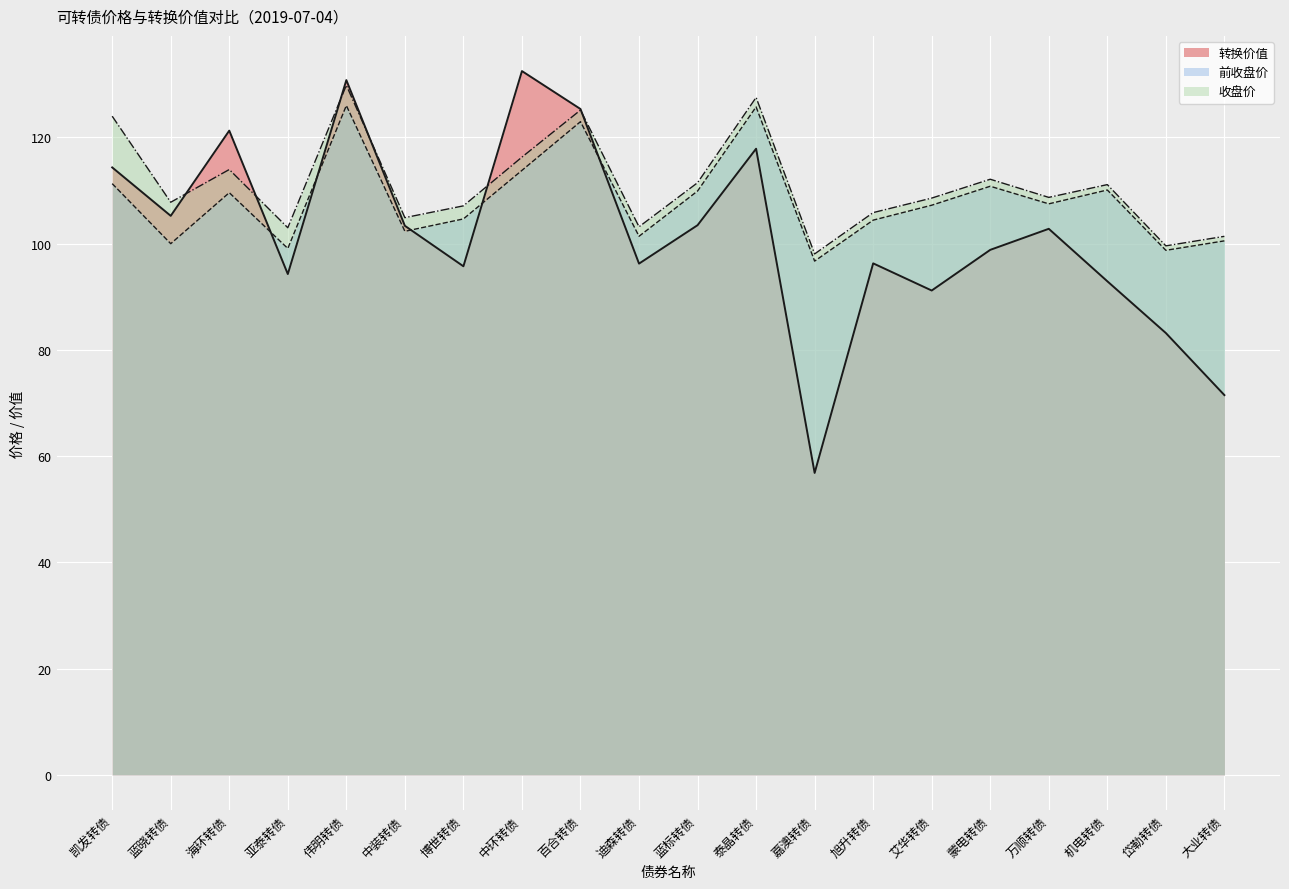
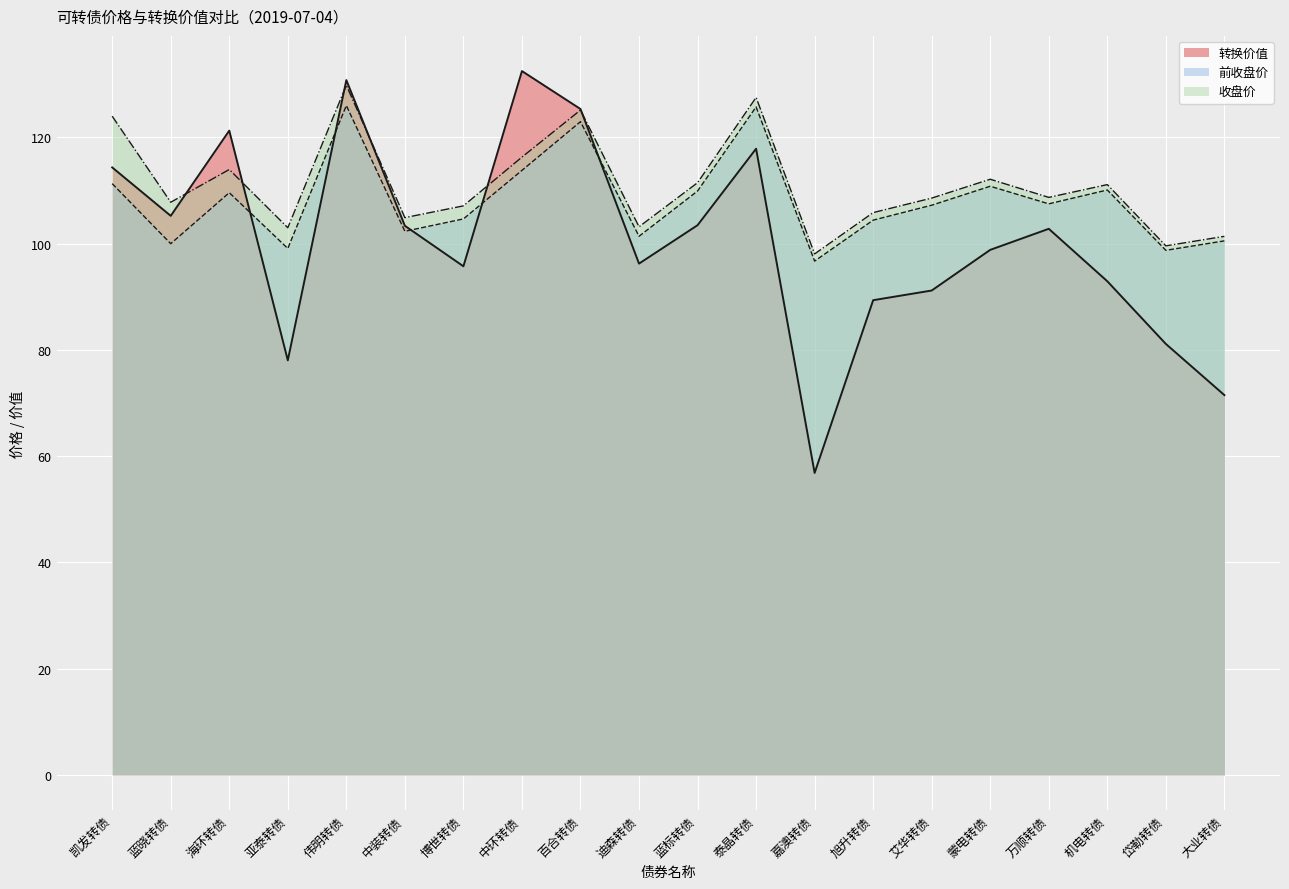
转换价值, 亚泰转债: 94 -> 78
转换价值, 旭升转债: 96 -> 89
转换价值, 岱勒转债: 83 -> 81
